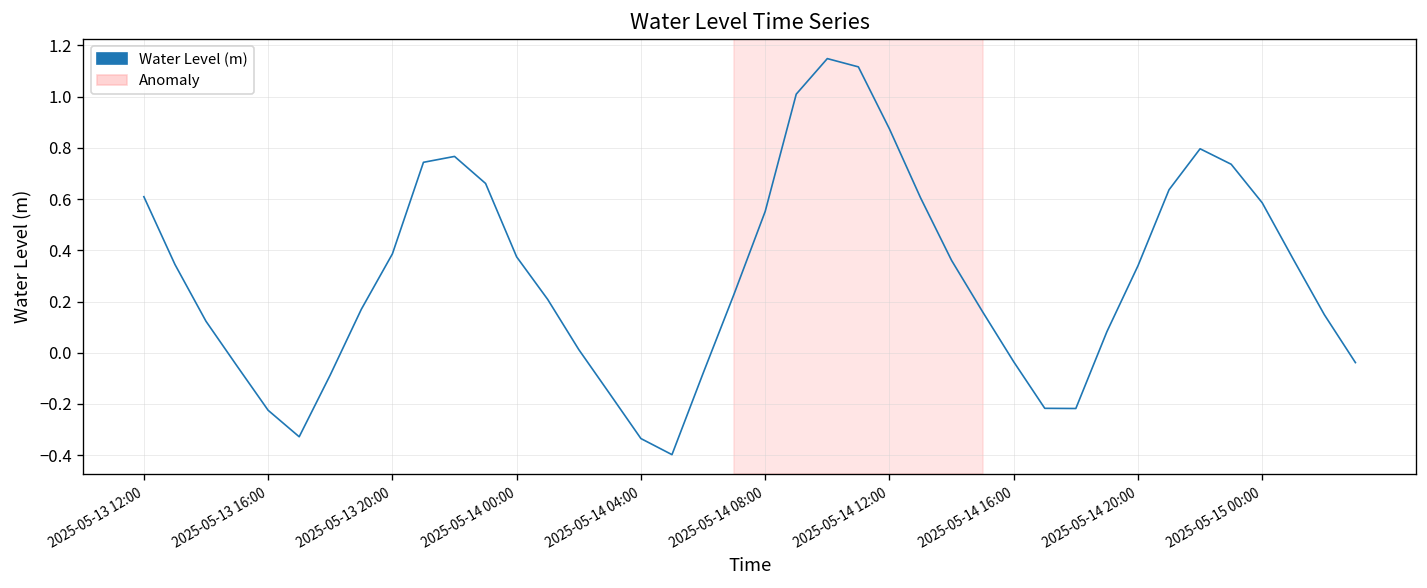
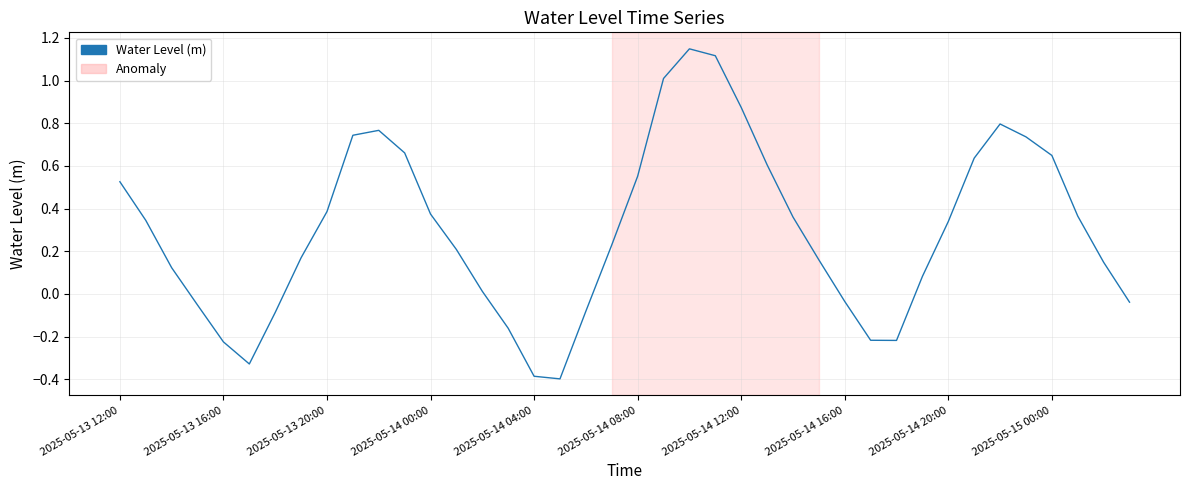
2025-05-13 12:00: 0.61 -> 0.53
2025-05-14 04:00: -0.34 -> -0.39
2025-05-15 00:00: 0.59 -> 0.65
